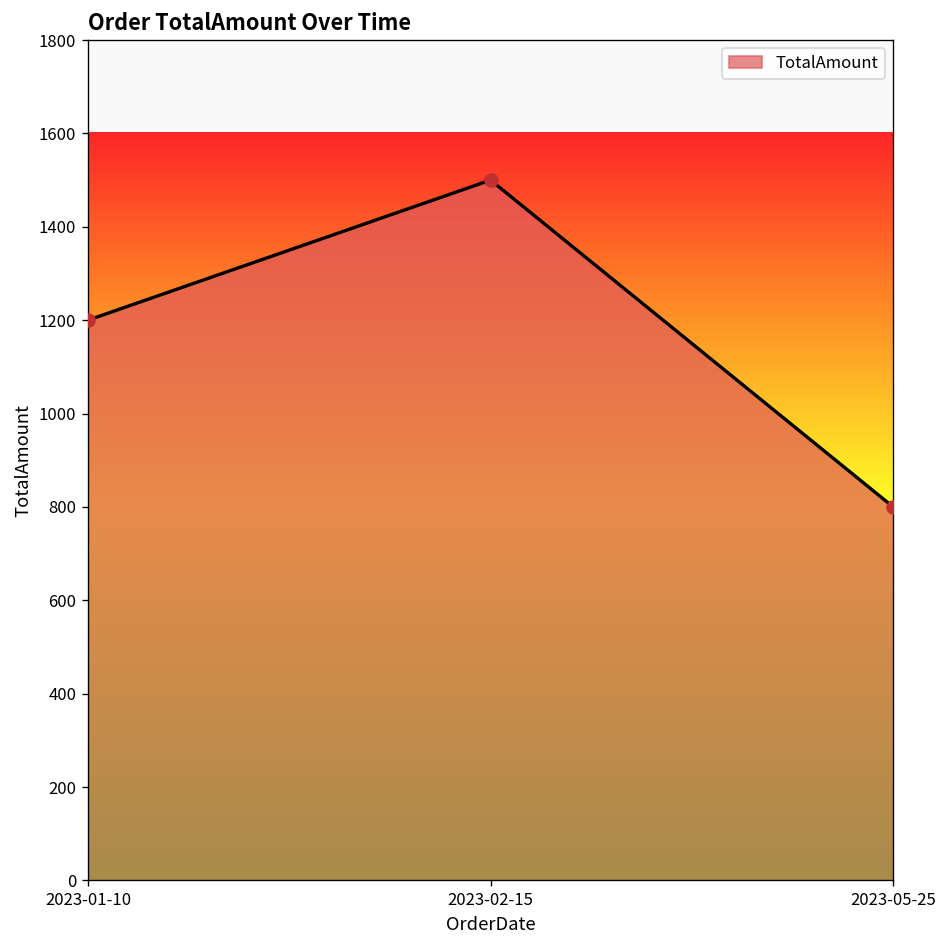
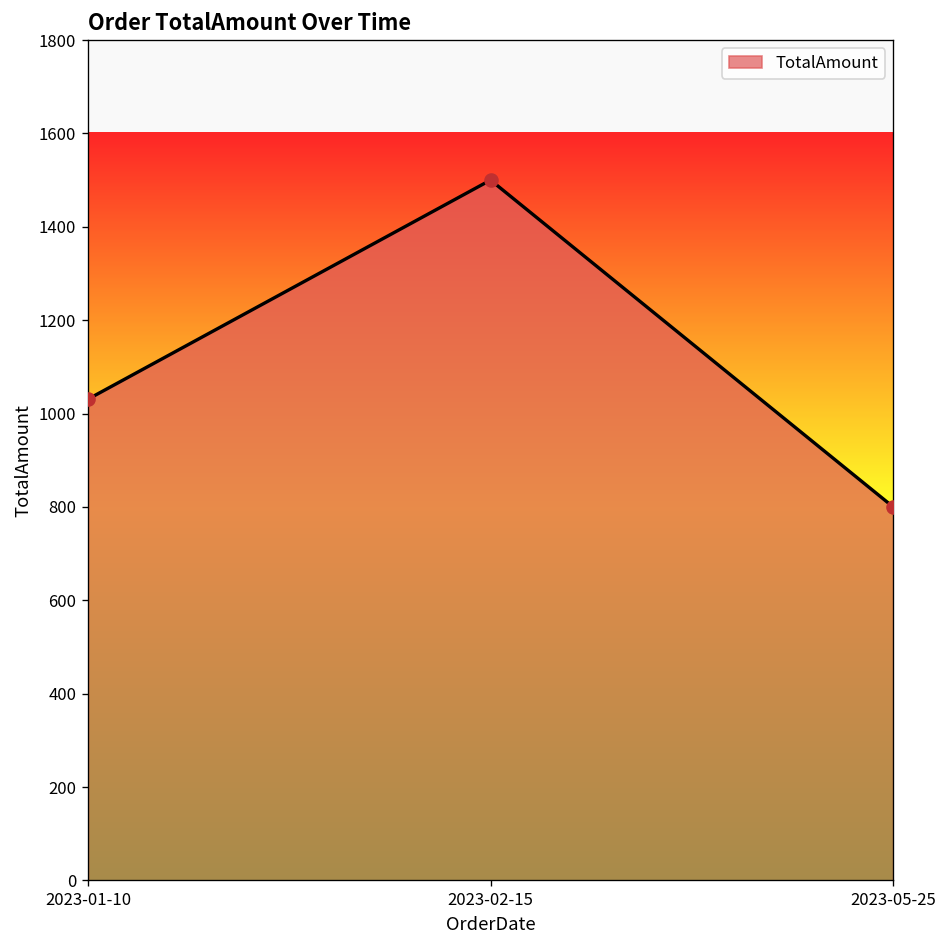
2023-01-10: 1200 -> 1030
